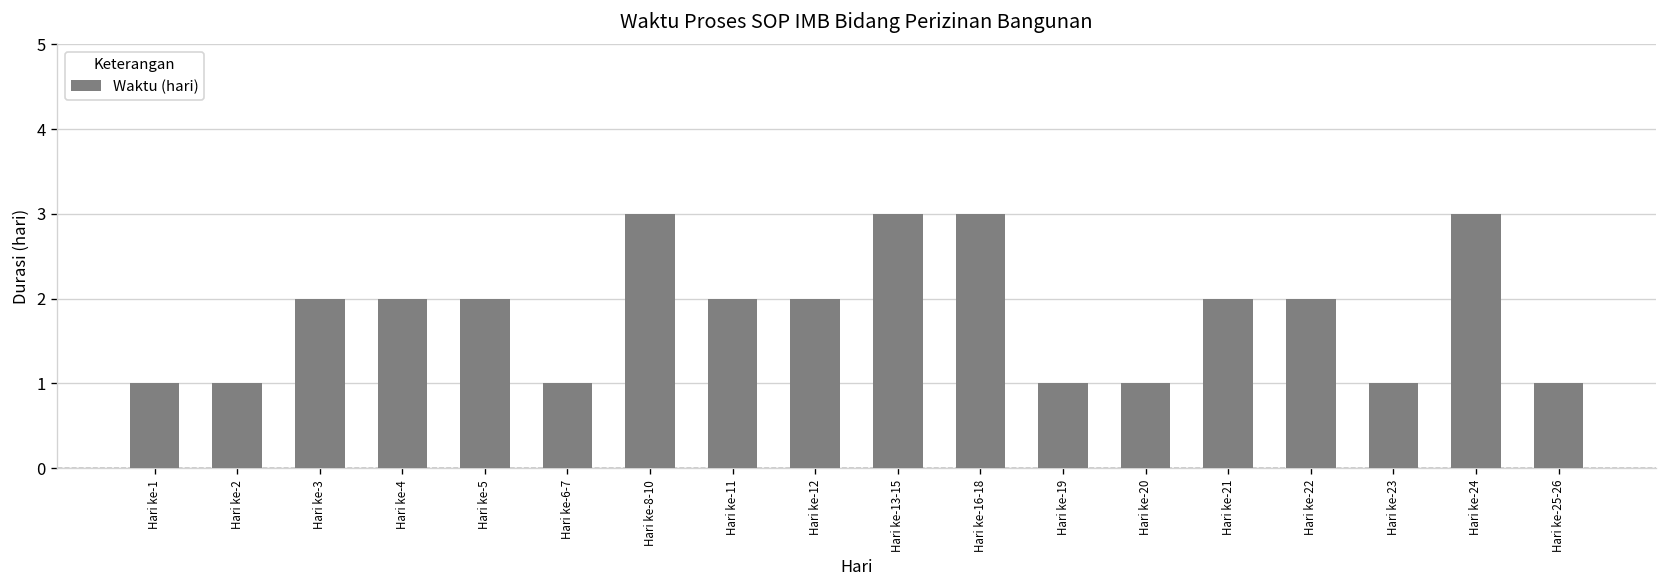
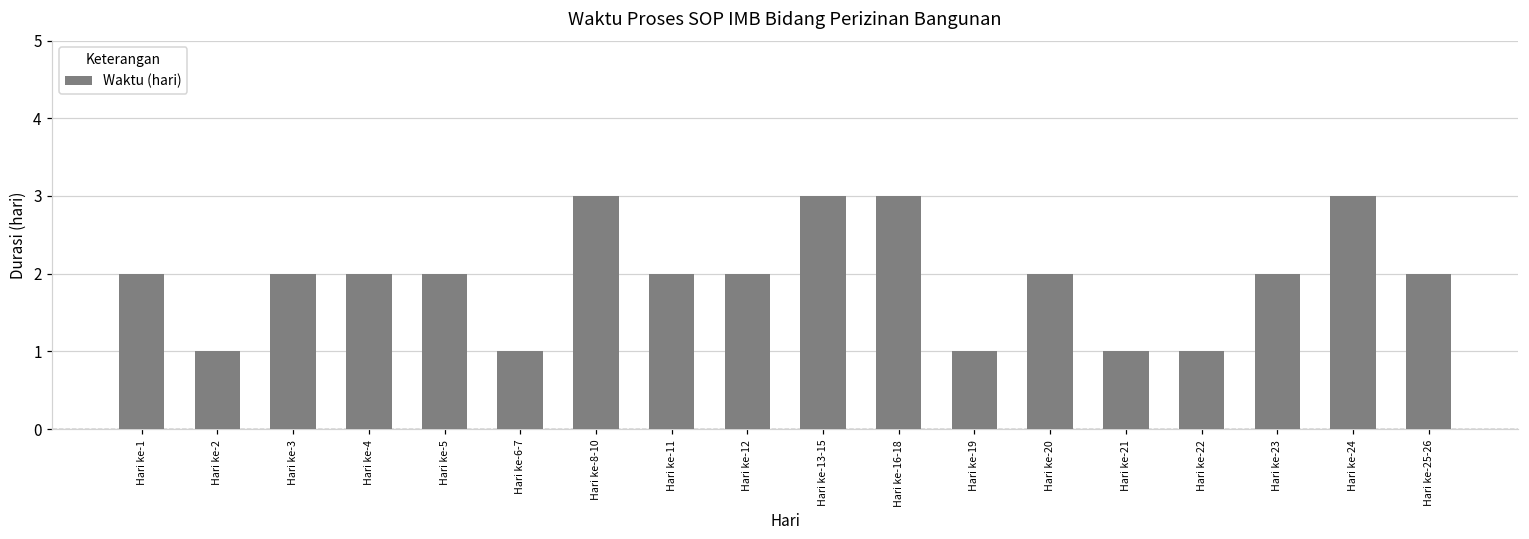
Hari ke-1: 1 -> 2
Hari ke-20: 1 -> 2
Hari ke-21: 2 -> 1
Hari ke-22: 2 -> 1
Hari ke-23: 1 -> 2
Hari ke-25-26: 1 -> 2
